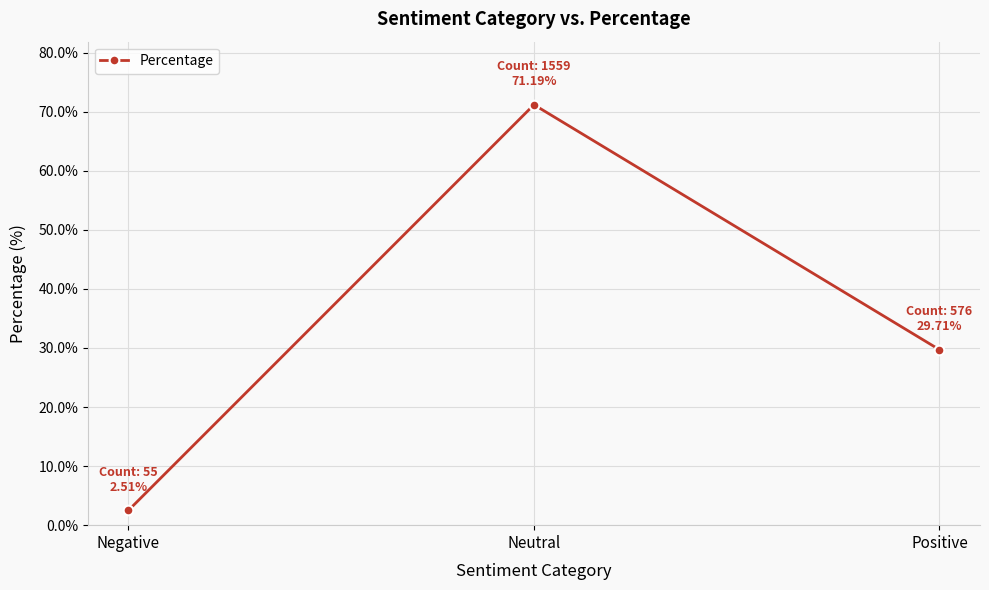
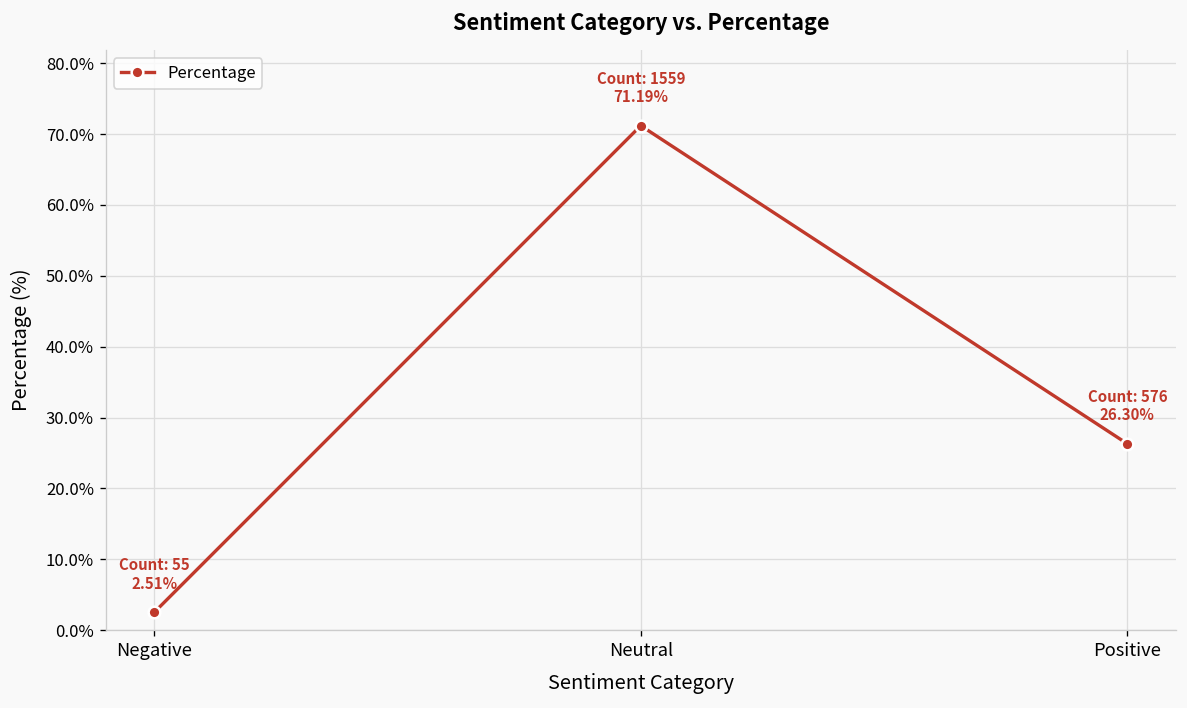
Positive: 29.71% -> 26.30%
